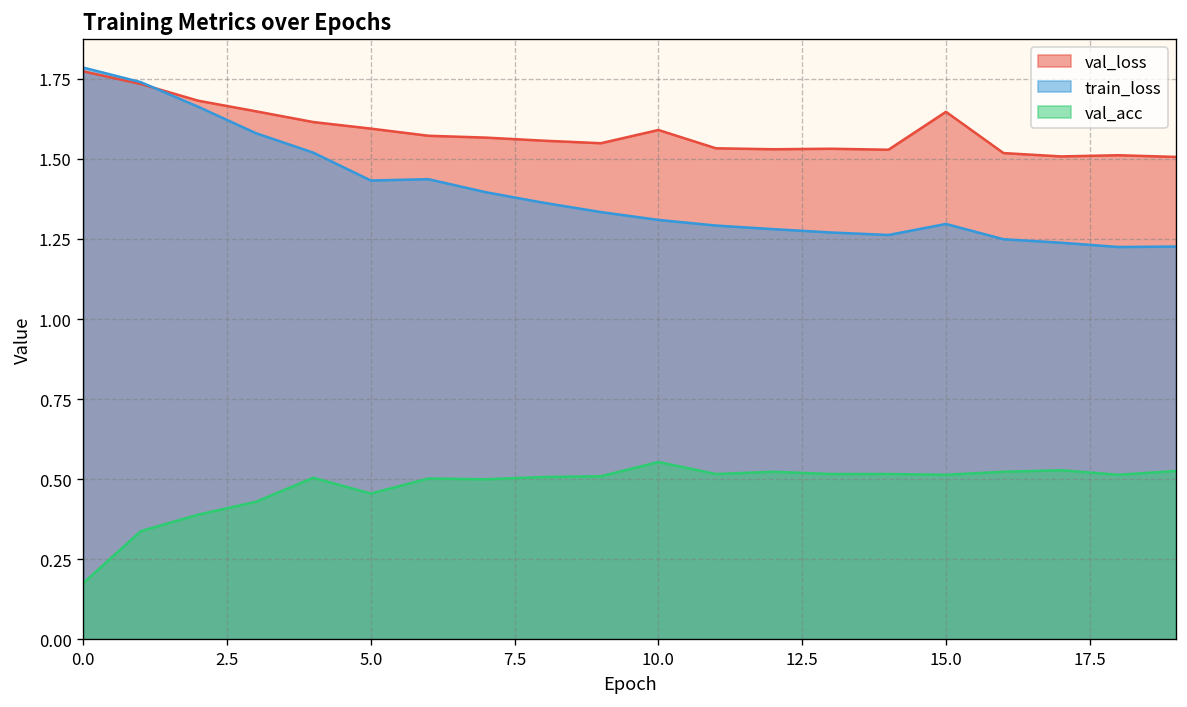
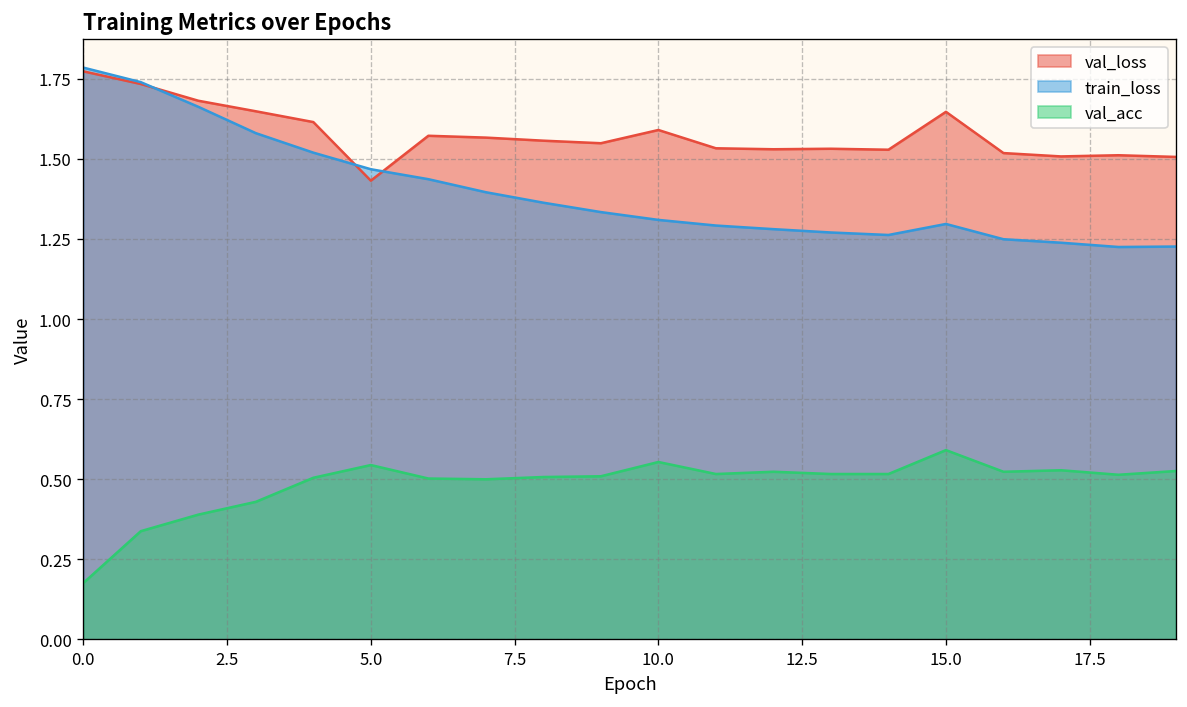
val_loss, 5.0: 1.59 -> 1.43
train_loss, 5.0: 1.43 -> 1.47
val_acc, 5.0: 0.46 -> 0.54
val_acc, 15.0: 0.51 -> 0.59
